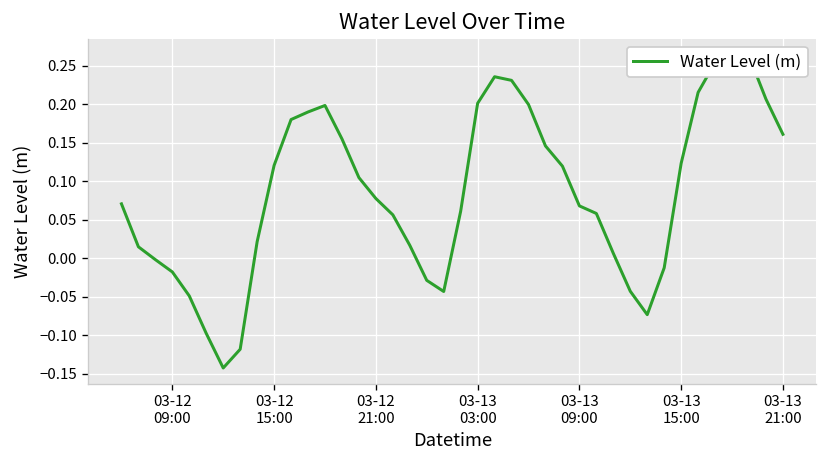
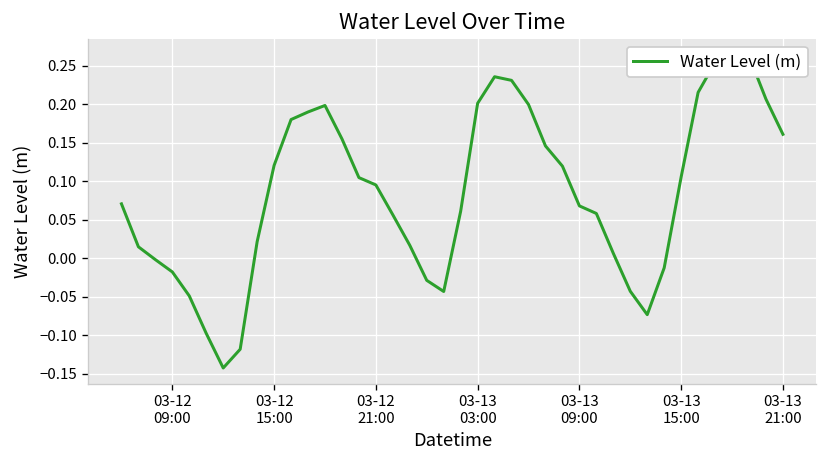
03-12 21:00: 0.08 -> 0.10
03-13 15:00: 0.12 -> 0.11
